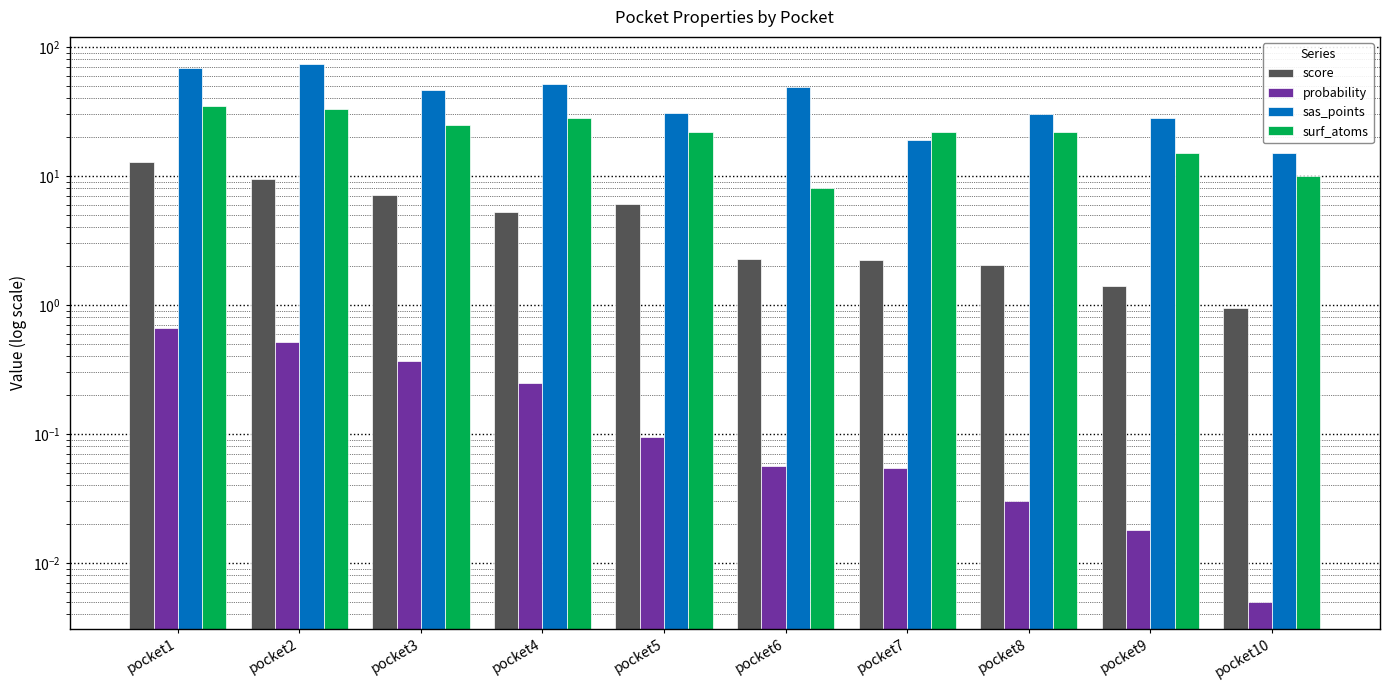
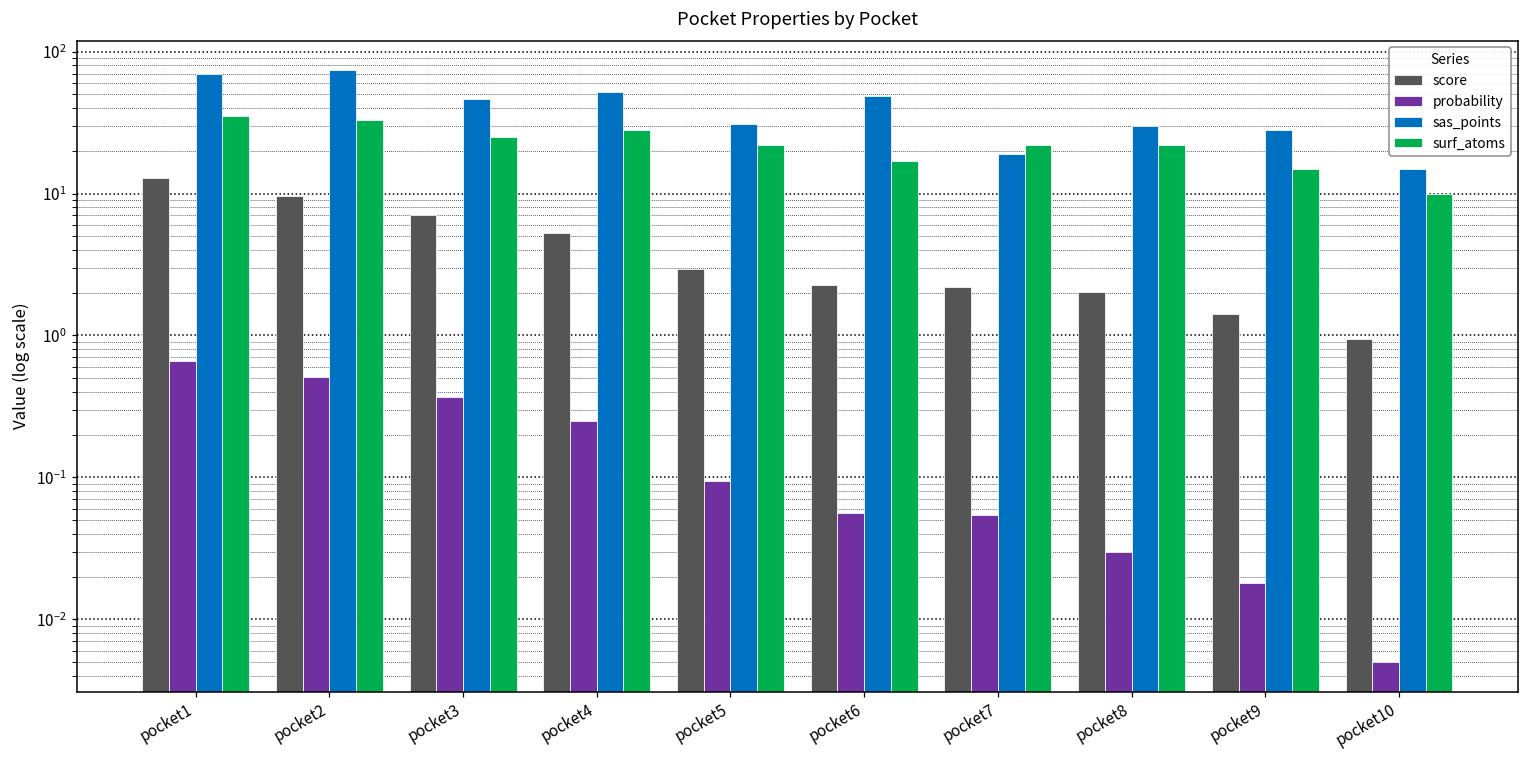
score, pocket5: 6 -> 2.9
surf_atoms, pocket6: 8 -> 17
